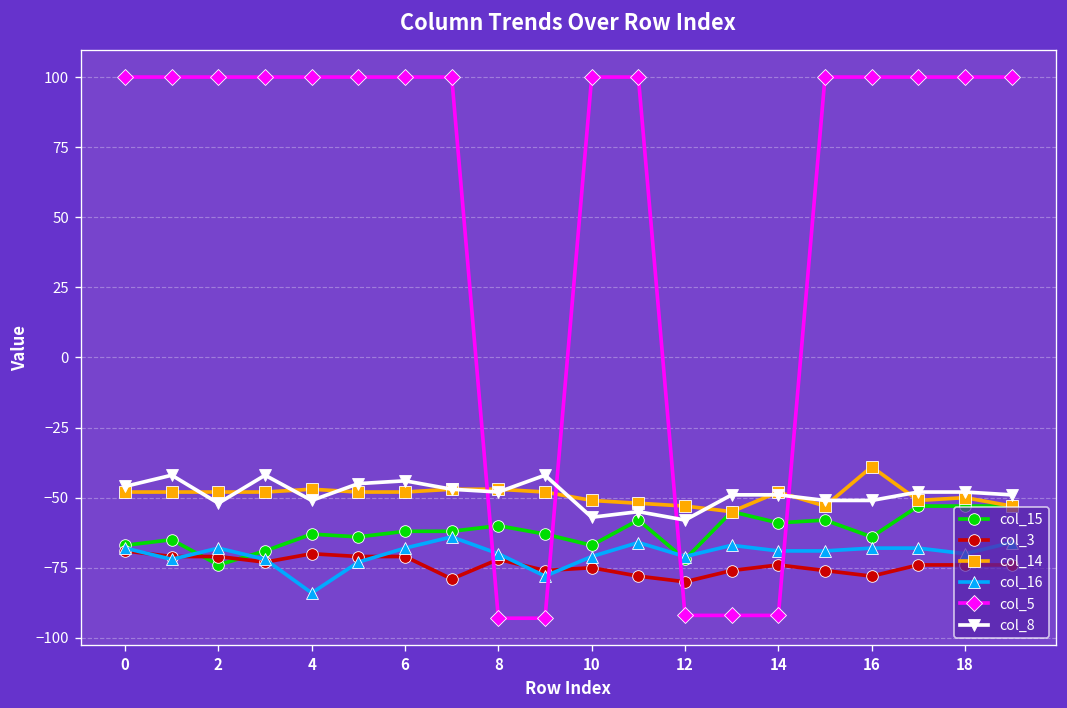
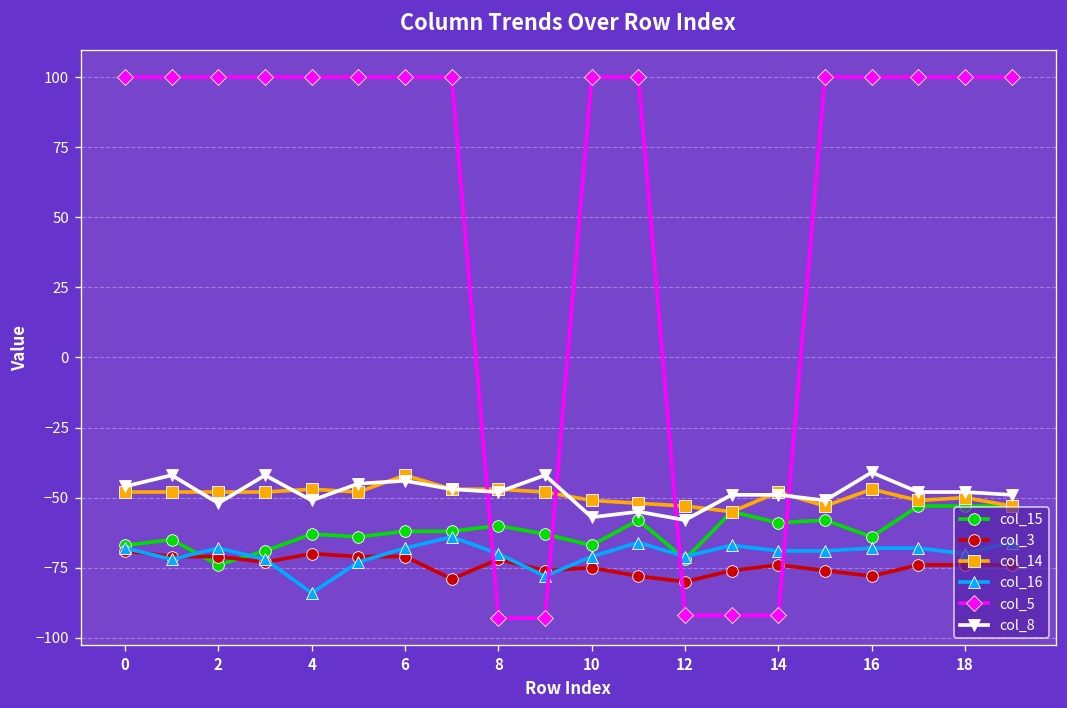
col_14, 6: -48 -> -42
col_14, 16: -39 -> -47
col_8, 16: -51 -> -41
